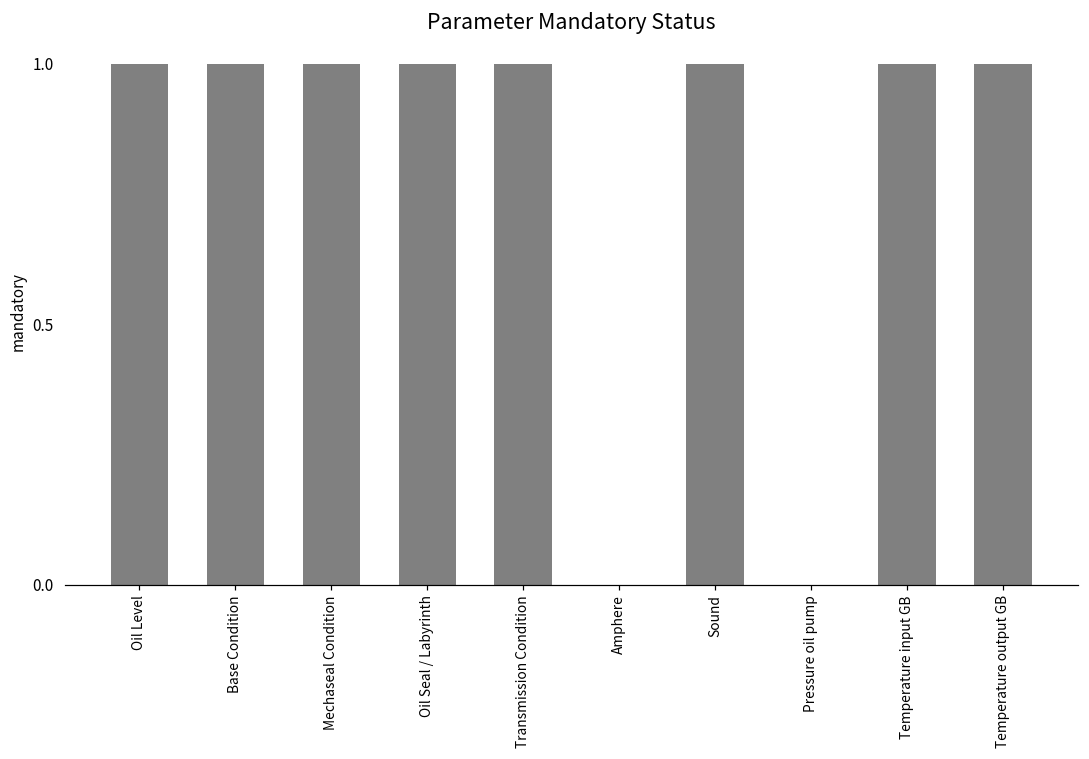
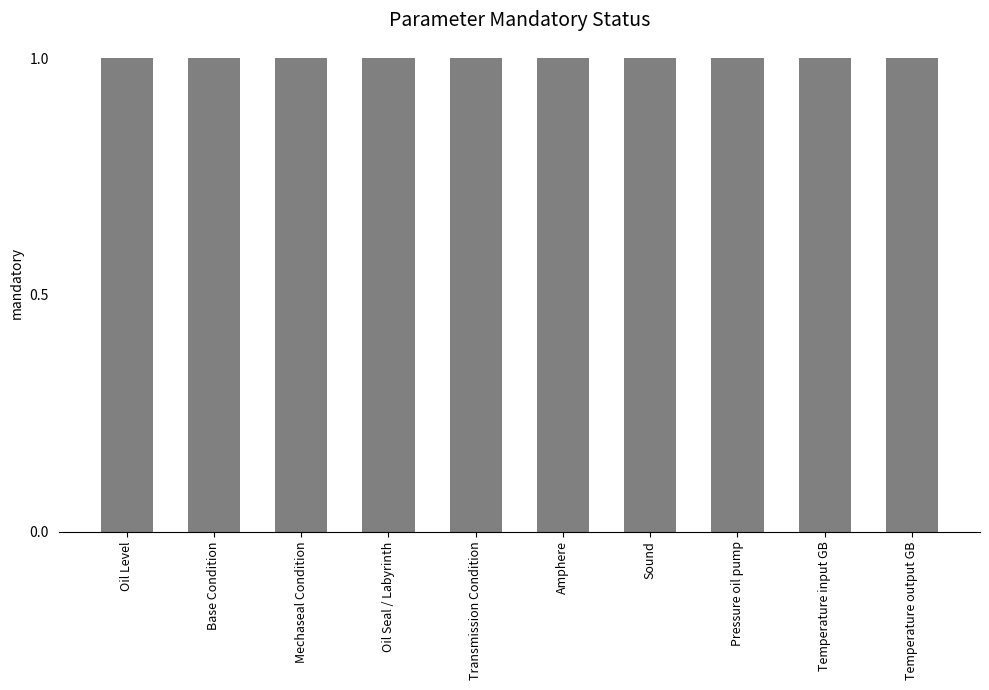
Amphere: 0 -> 1
Pressure oil pump: 0 -> 1
